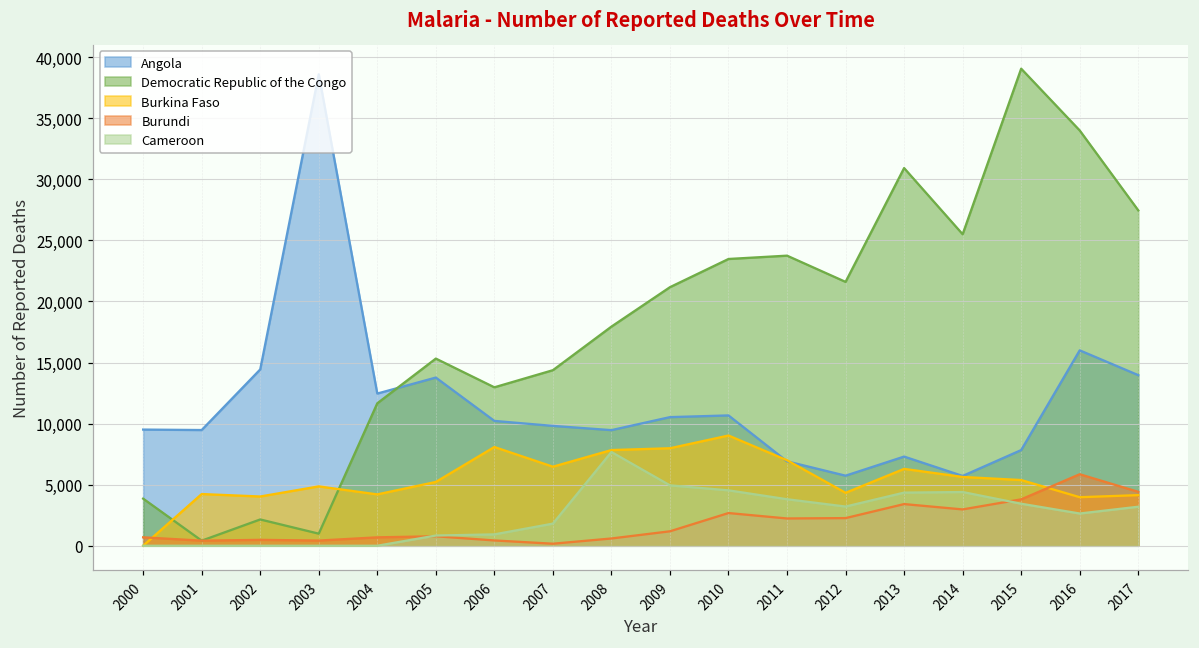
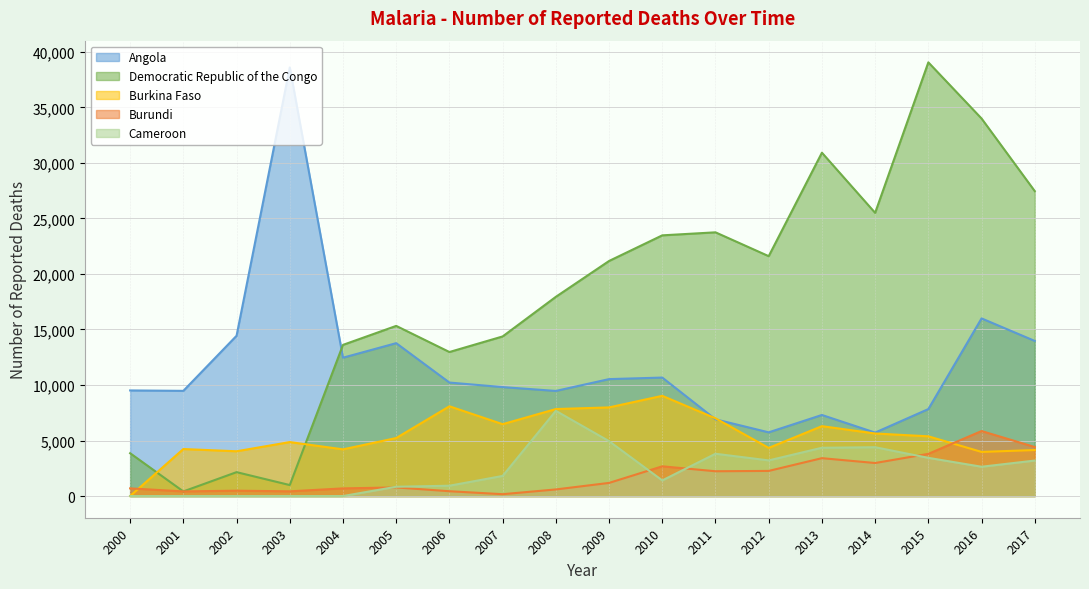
Democratic Republic of the Congo, 2004: 11,700 -> 13,600
Cameroon, 2010: 4,500 -> 1,400
